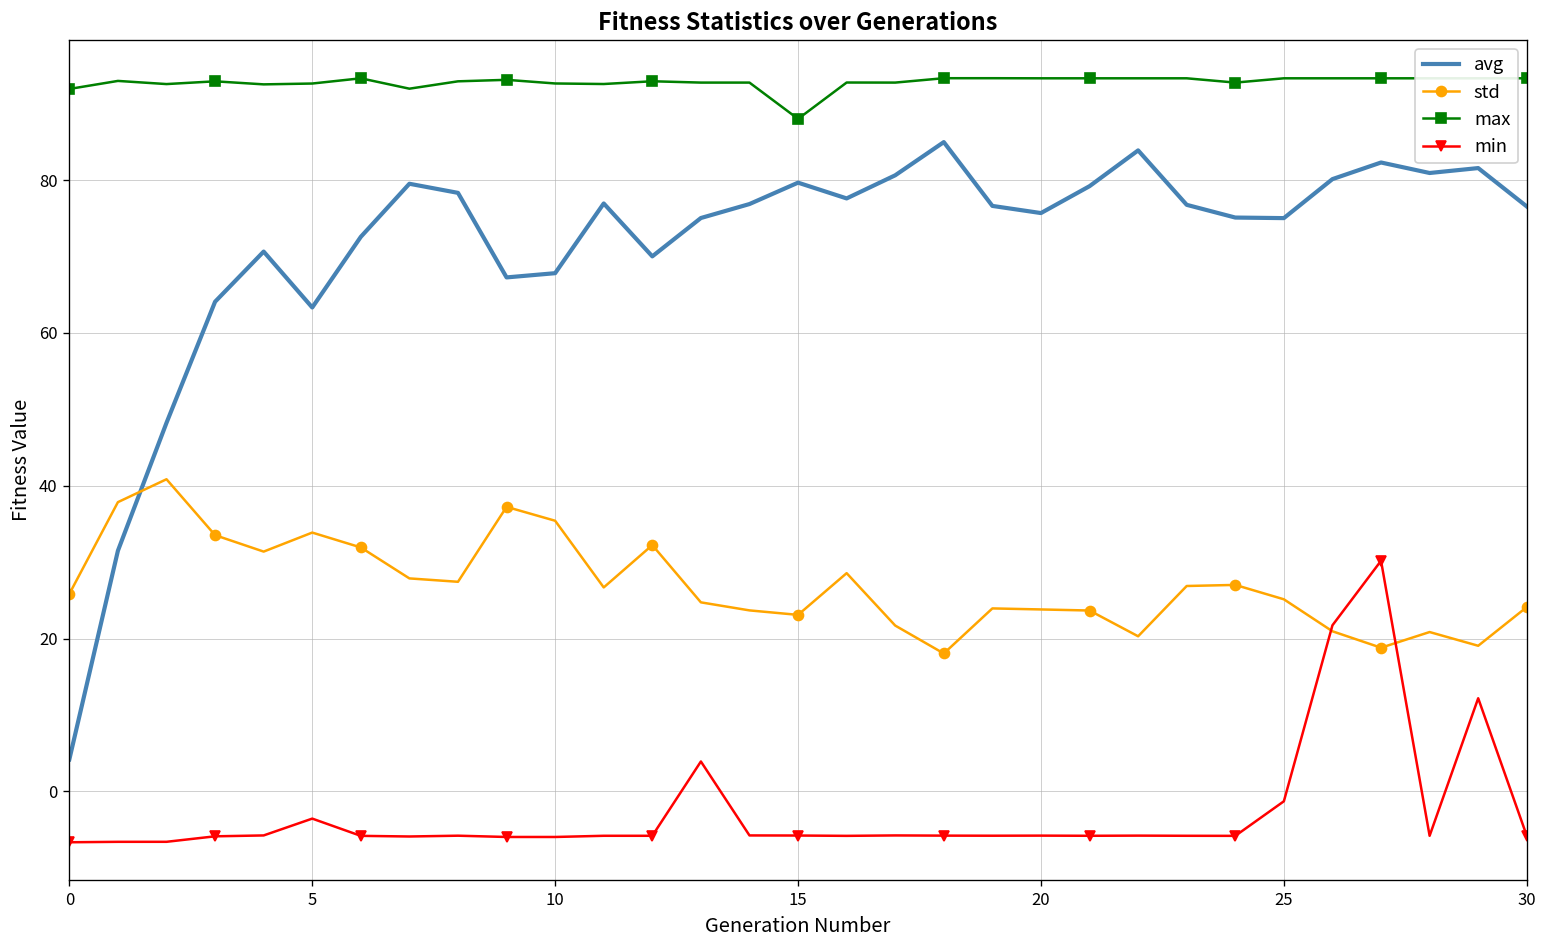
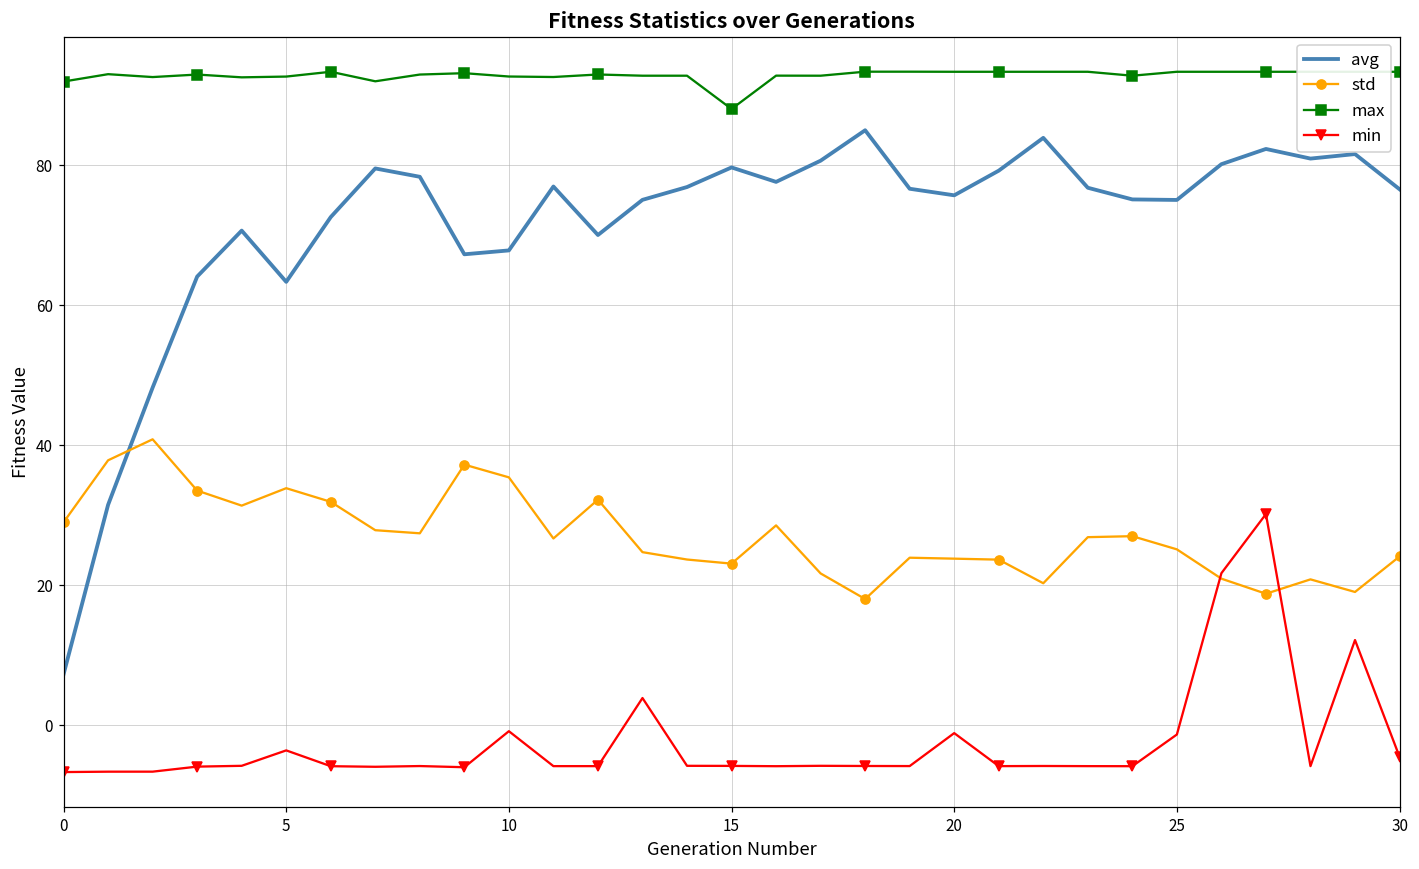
avg, 0: 4 -> 7
std, 0: 26 -> 29
min, 10: -6 -> -1
min, 20: -6 -> -1
min, 30: -6 -> -4
